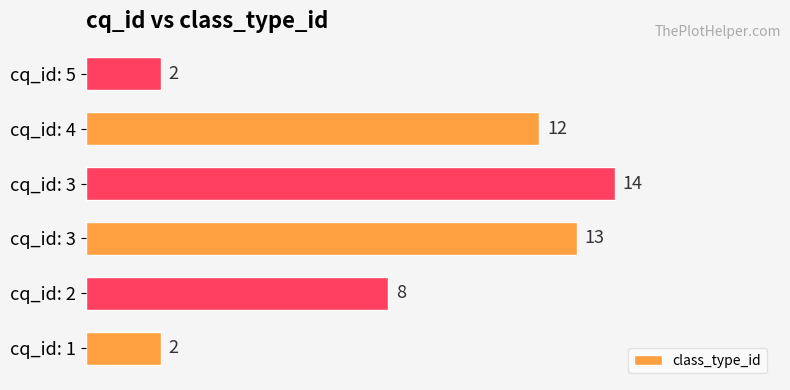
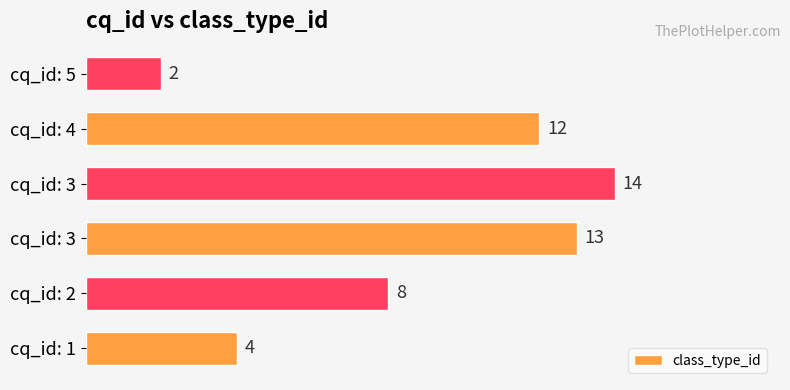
cq_id: 1: 2 -> 4
